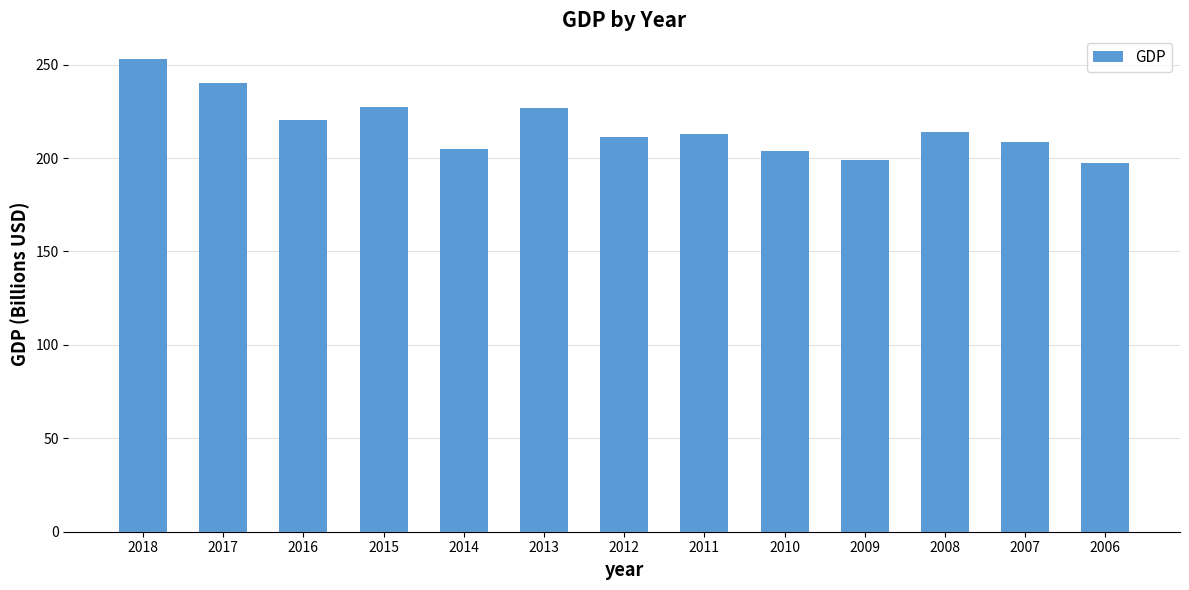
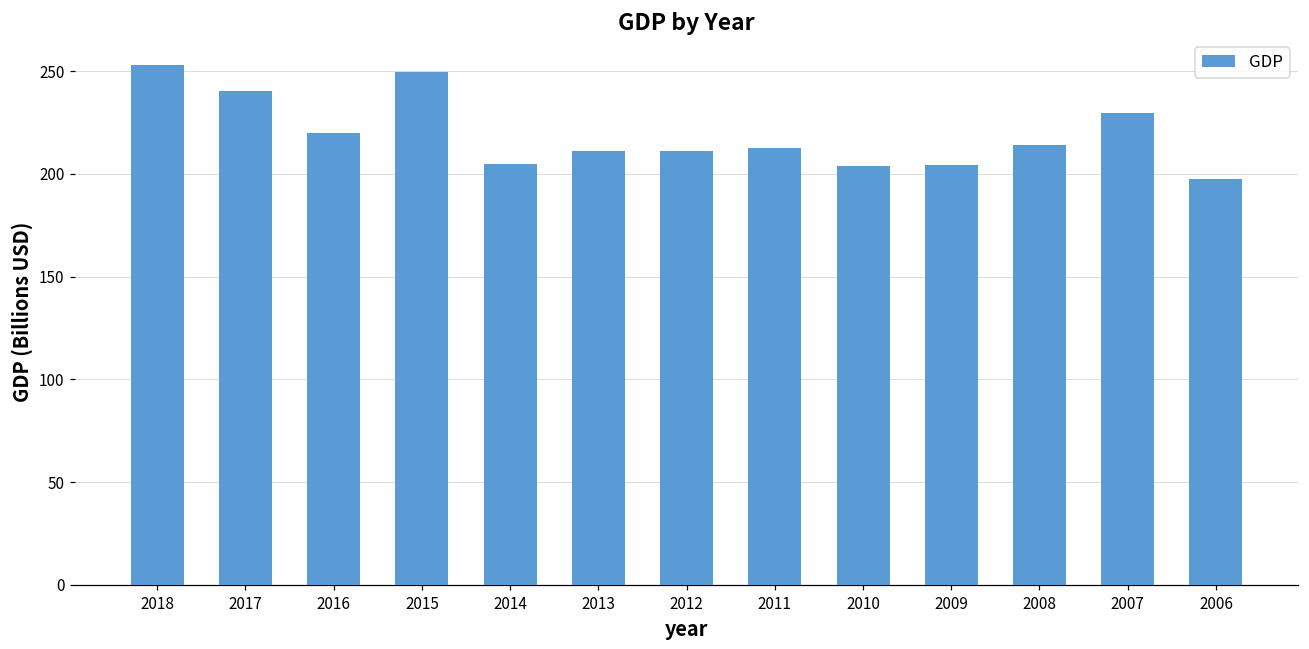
2015: 227 -> 250
2013: 227 -> 211
2009: 199 -> 204
2007: 208 -> 230
